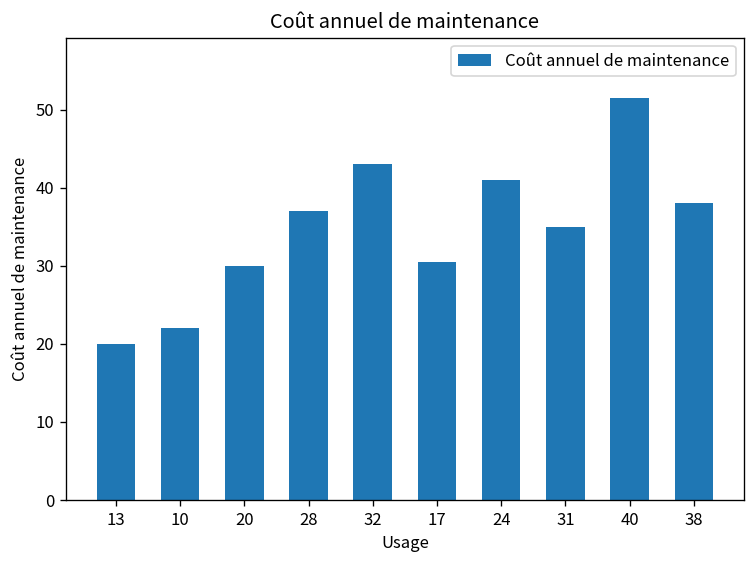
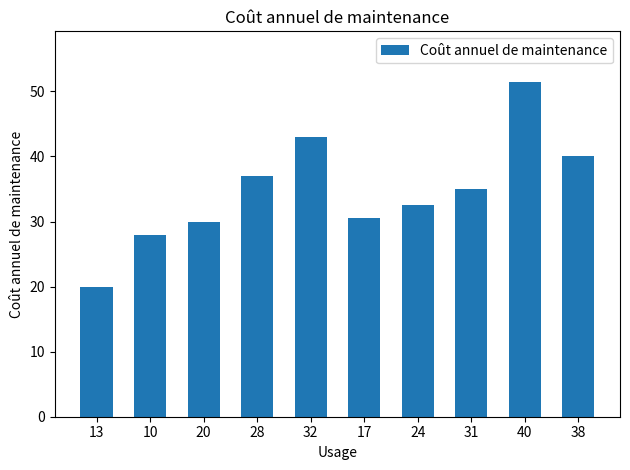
10: 22 -> 28
24: 41 -> 33
38: 38 -> 40
